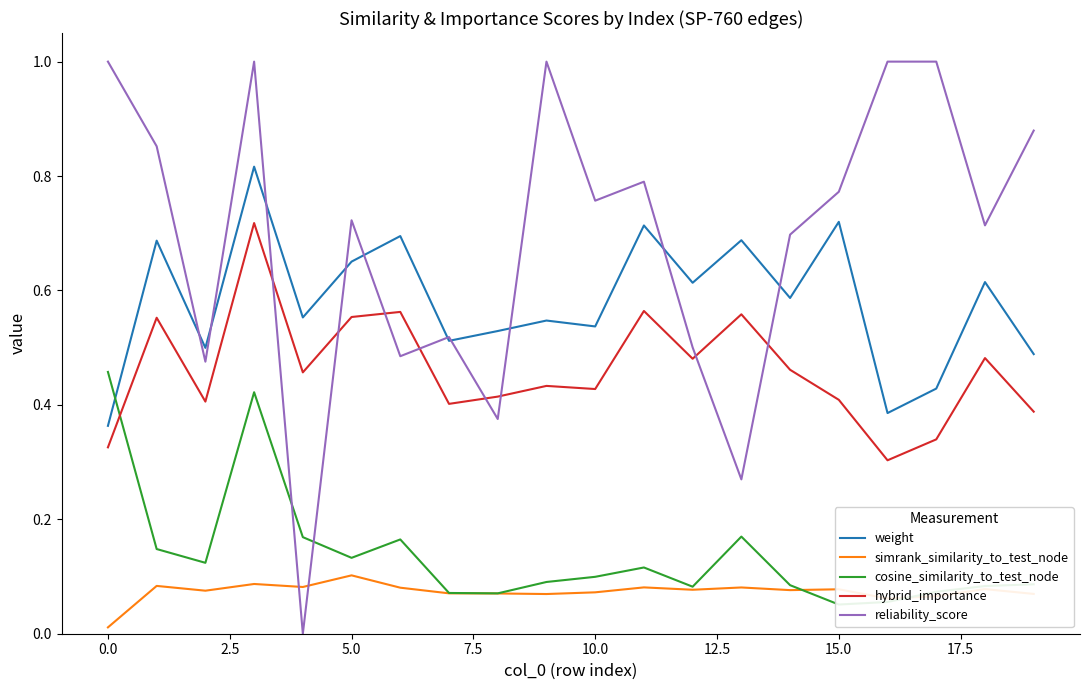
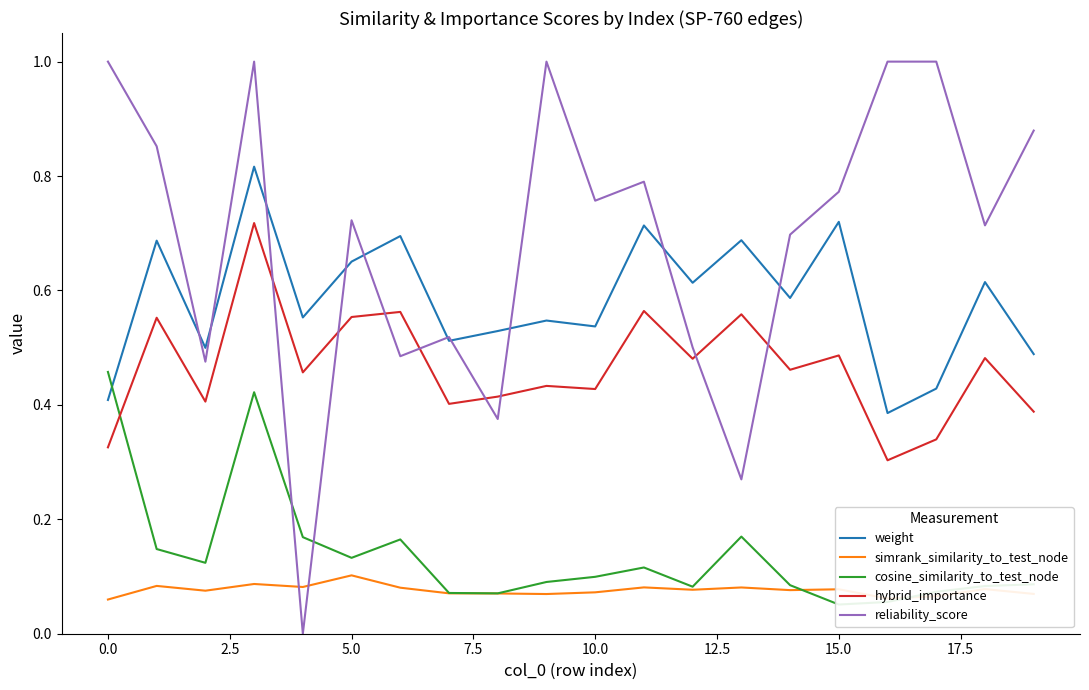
weight, 0.0: 0.36 -> 0.41
simrank_similarity_to_test_node, 0.0: 0.01 -> 0.06
hybrid_importance, 15.0: 0.41 -> 0.49
